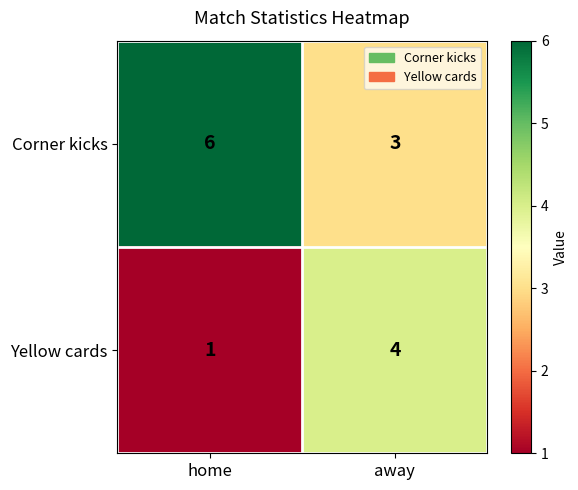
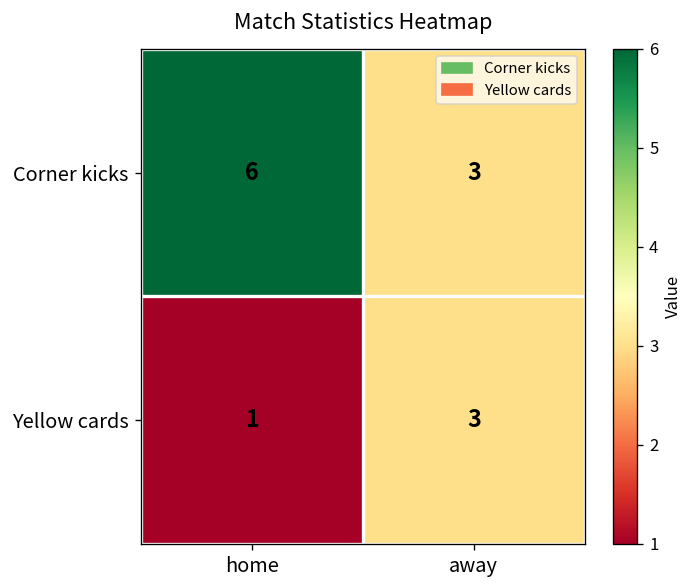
Yellow cards, away: 4 -> 3
